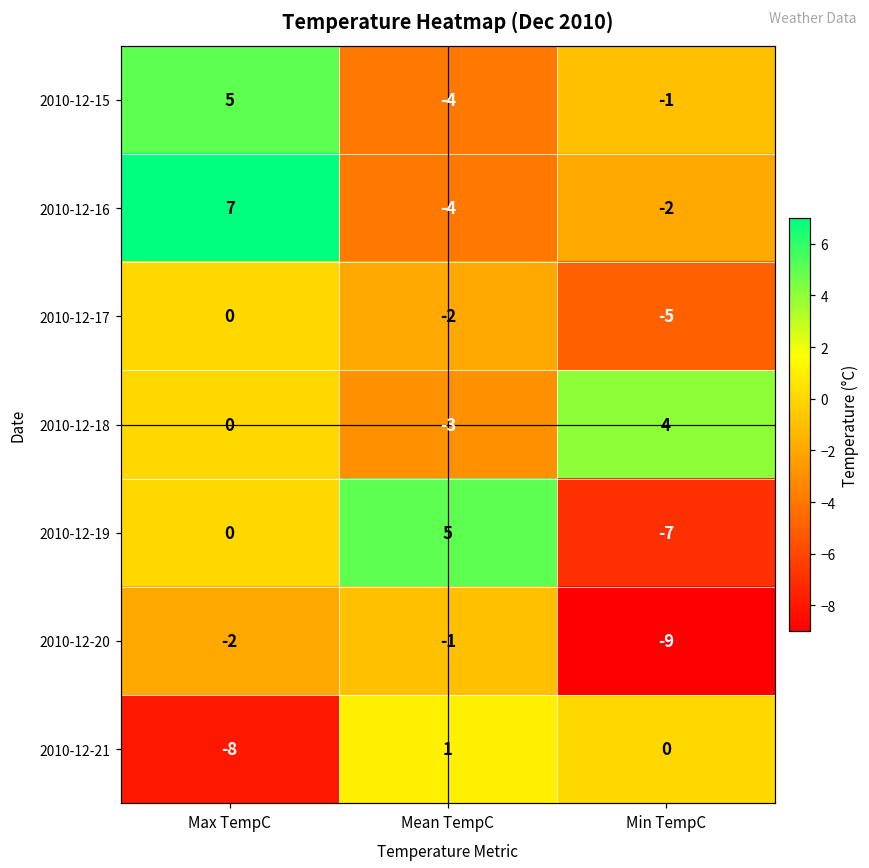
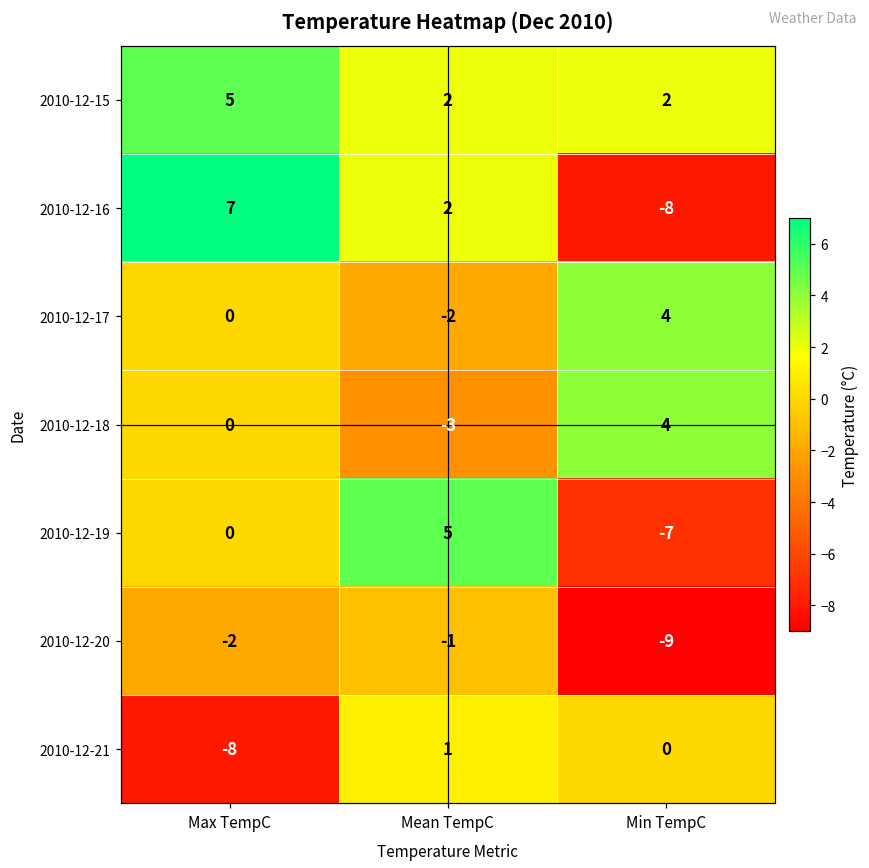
2010-12-15, Mean TempC: -4 -> 2
2010-12-15, Min TempC: -1 -> 2
2010-12-16, Mean TempC: -4 -> 2
2010-12-16, Min TempC: -2 -> -8
2010-12-17, Min TempC: -5 -> 4
